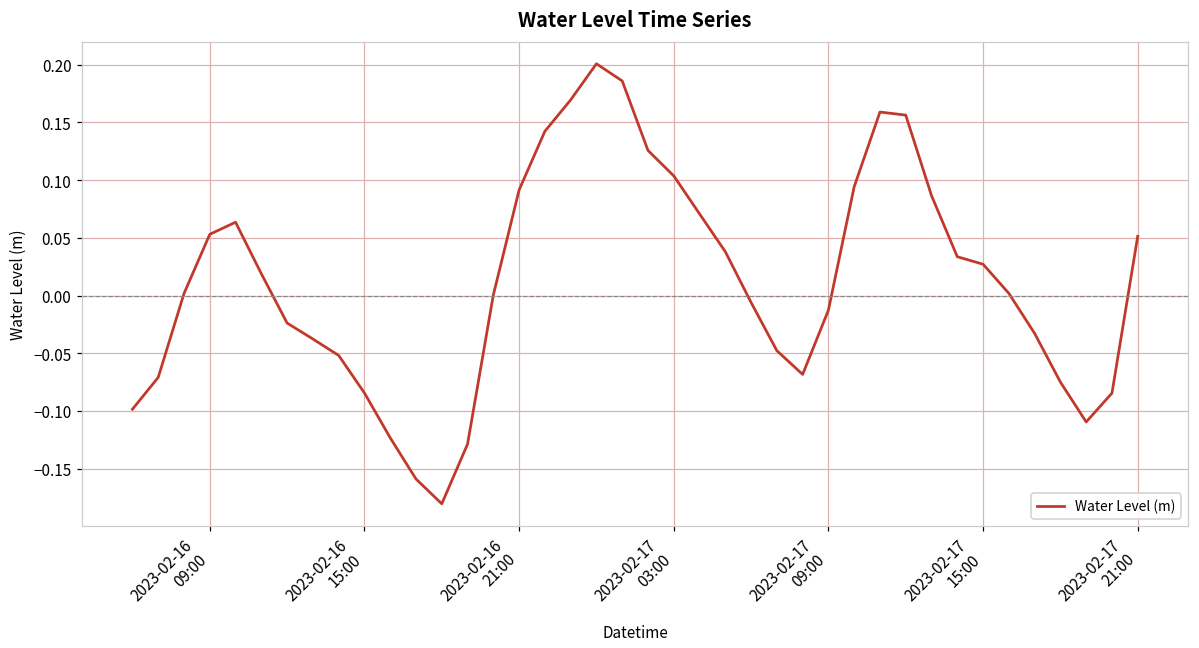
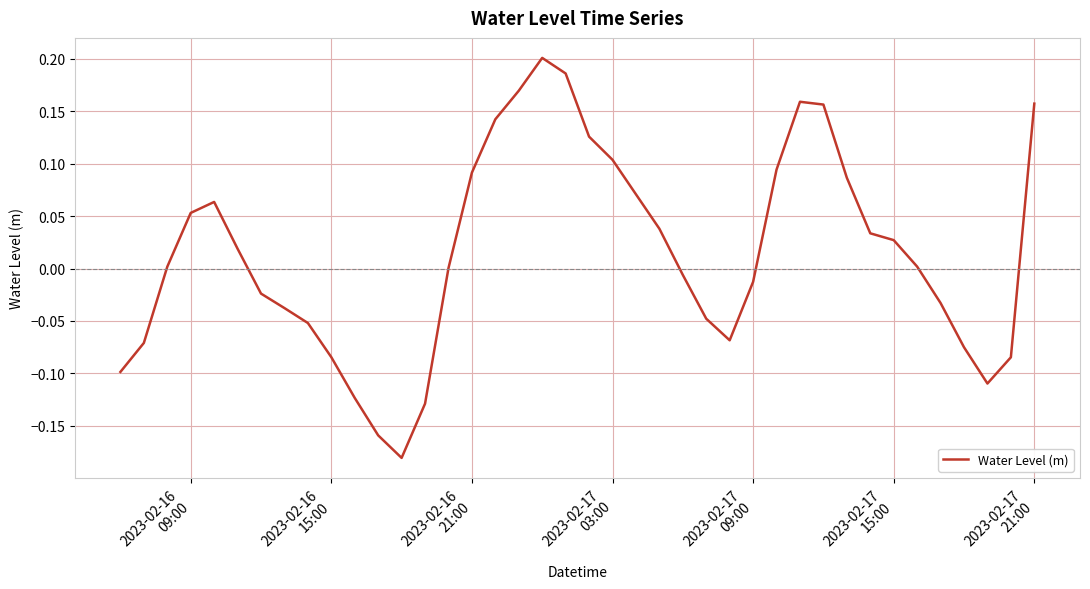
2023-02-17 21:00: 0.051 -> 0.157
